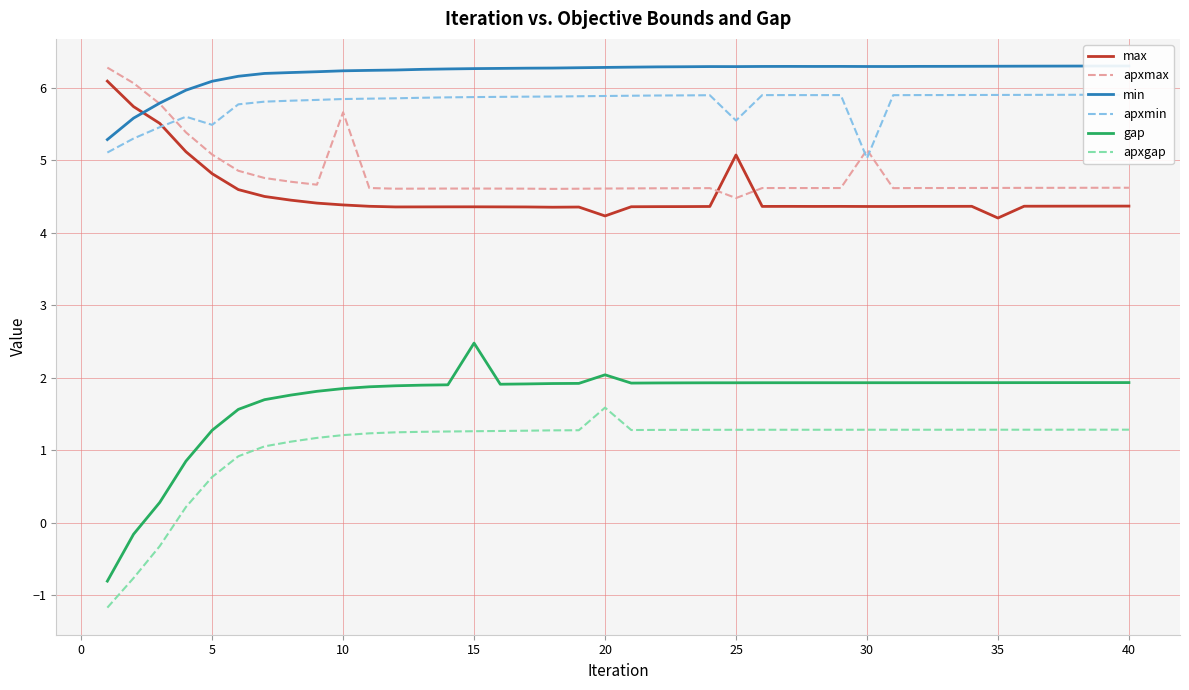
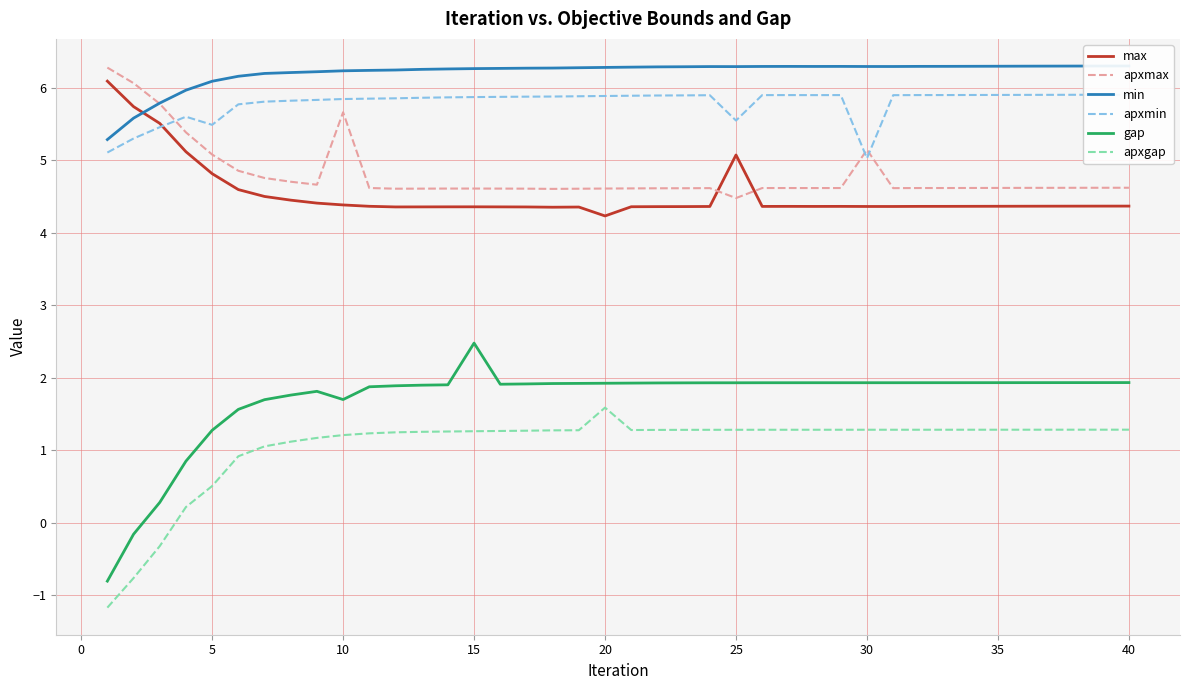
apxgap, 5: 0.6 -> 0.5
gap, 10: 1.9 -> 1.7
gap, 20: 2.0 -> 1.9
max, 35: 4.2 -> 4.4
